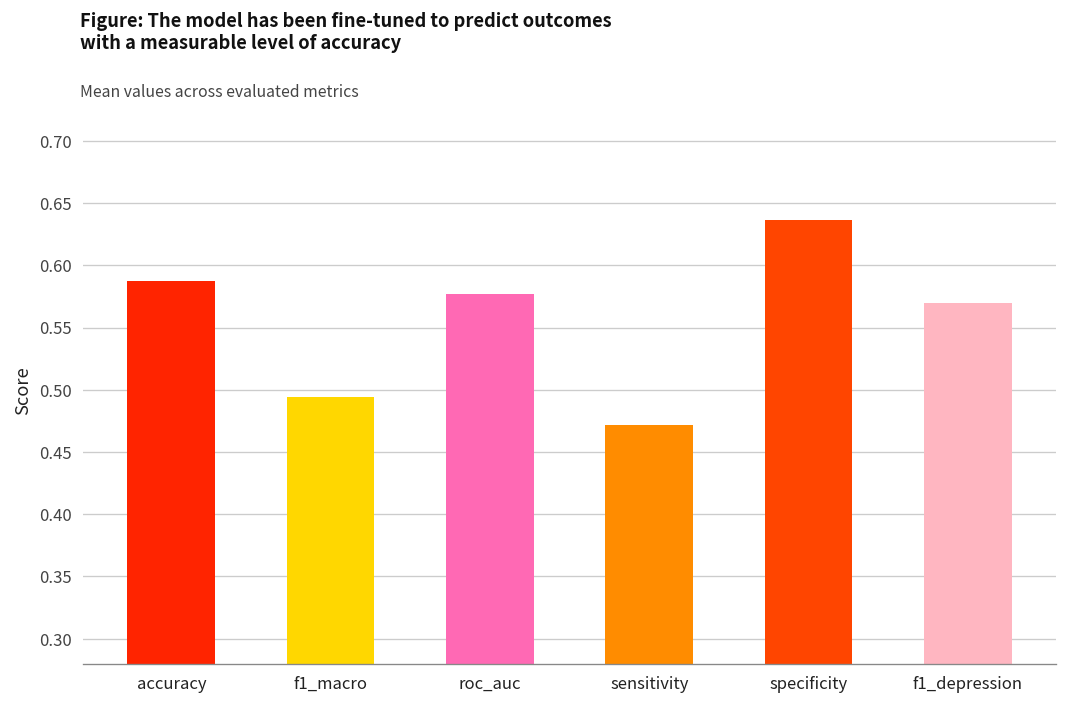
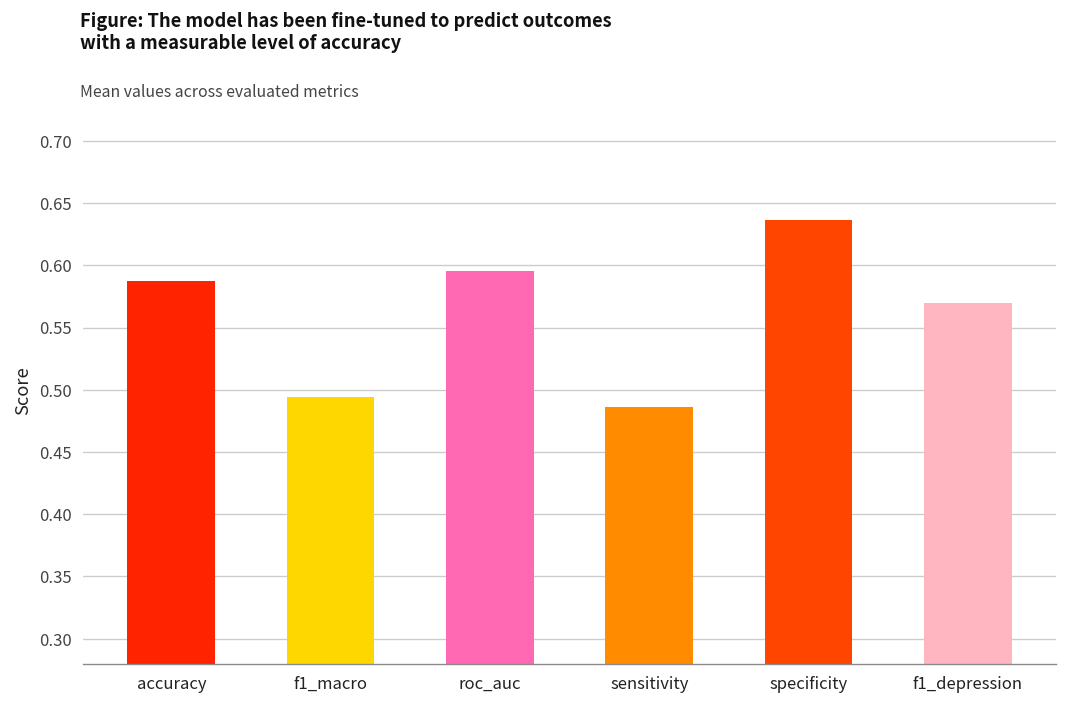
roc_auc: 0.577 -> 0.596
sensitivity: 0.471 -> 0.486
